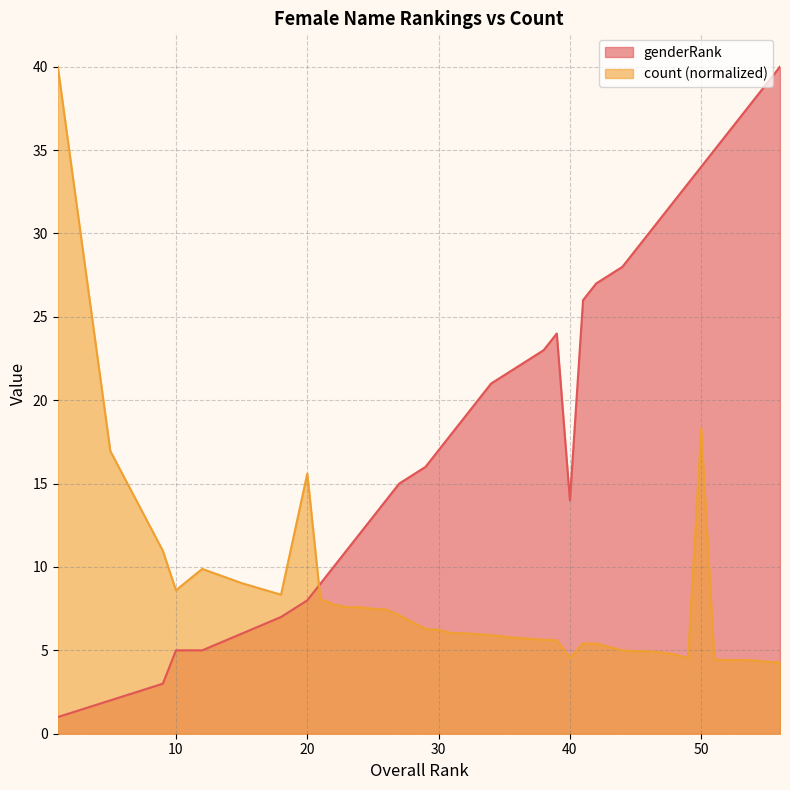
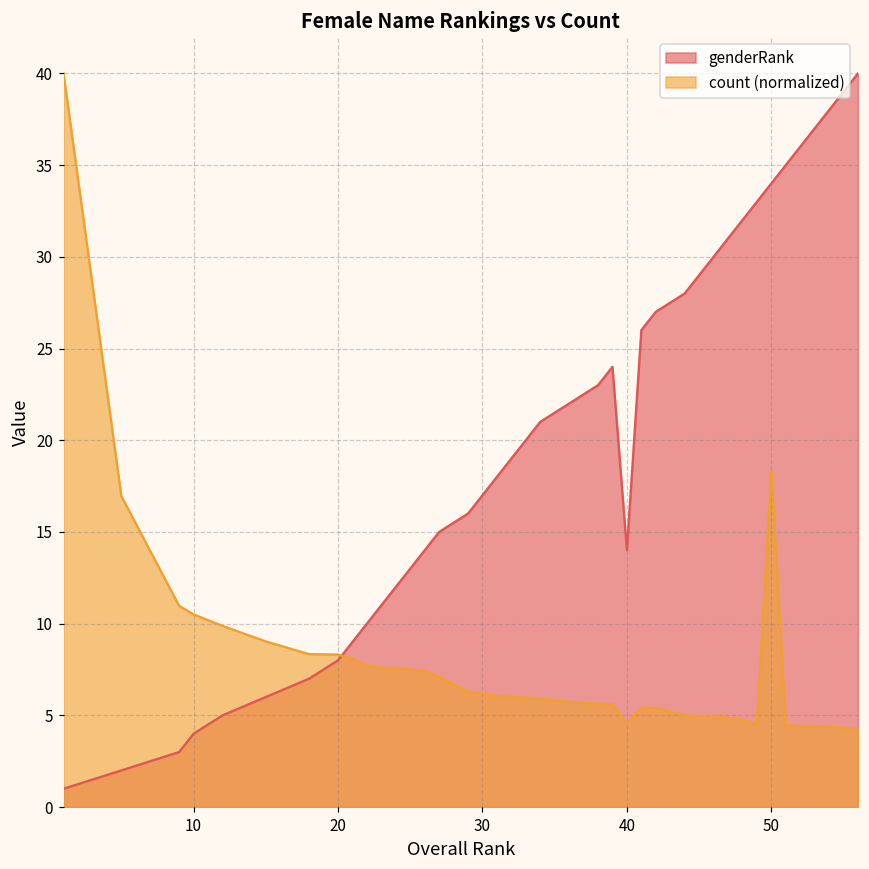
genderRank, 10: 5 -> 4
count (normalized), 10: 8.6 -> 10.5
count (normalized), 20: 15.6 -> 8.3
